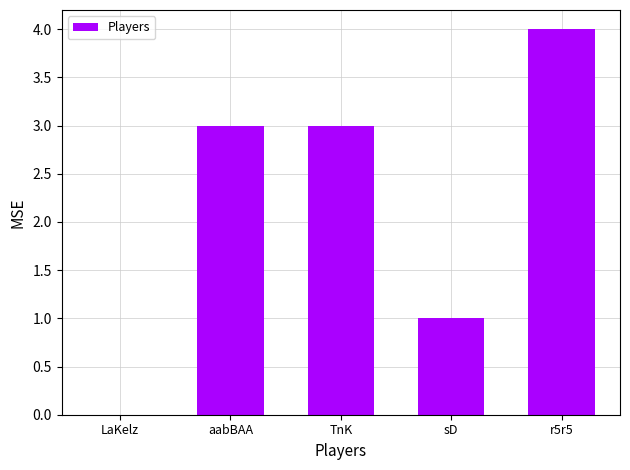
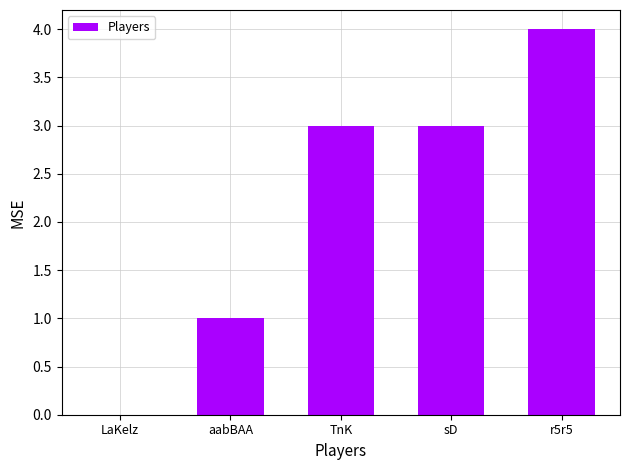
aabBAA: 3 -> 1
sD: 1 -> 3
